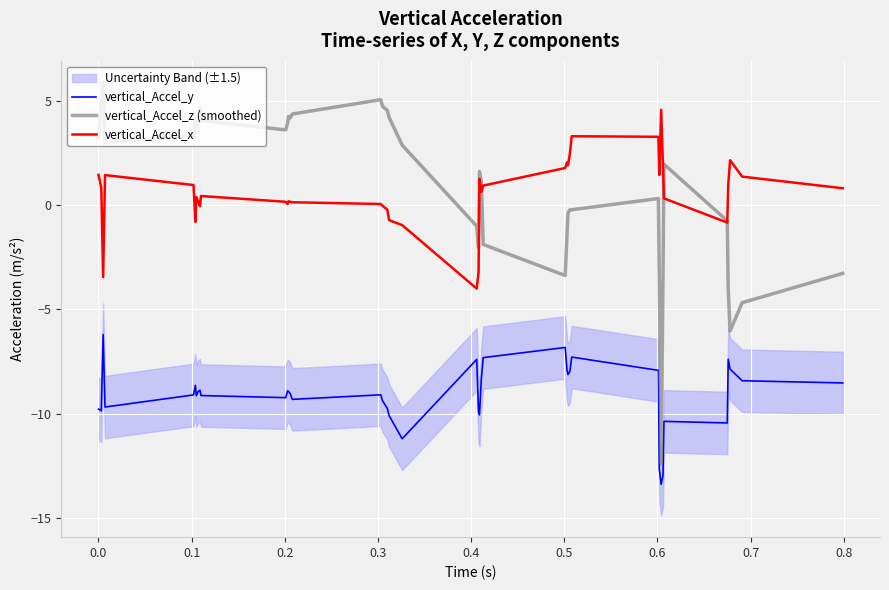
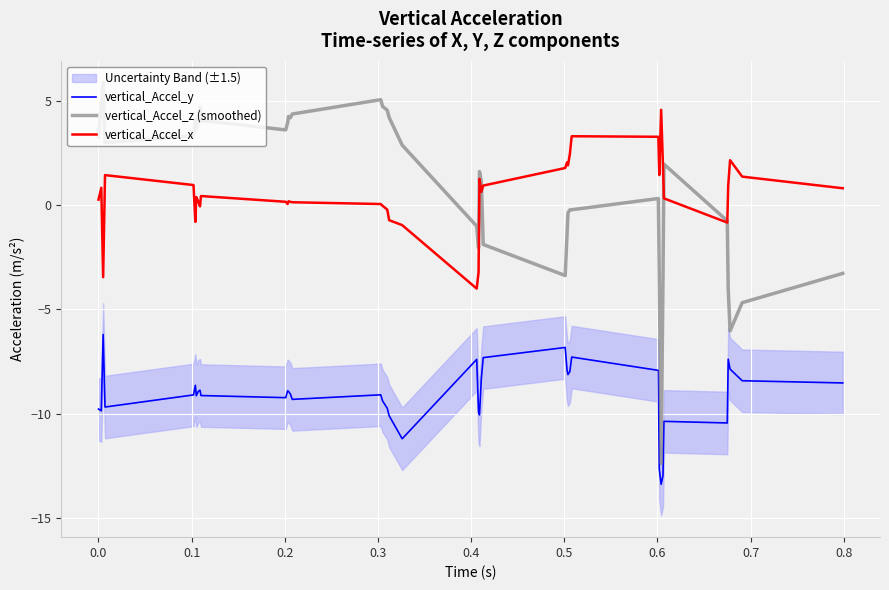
vertical_Accel_x, 0.0: 1.5 -> 0.3
